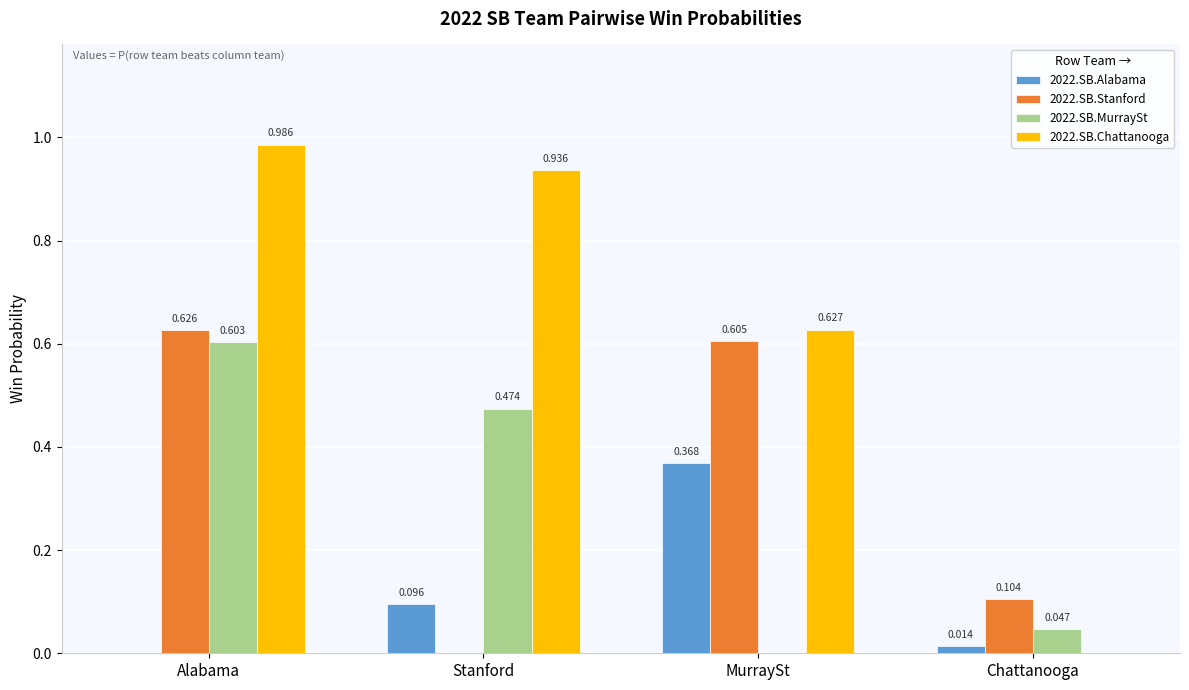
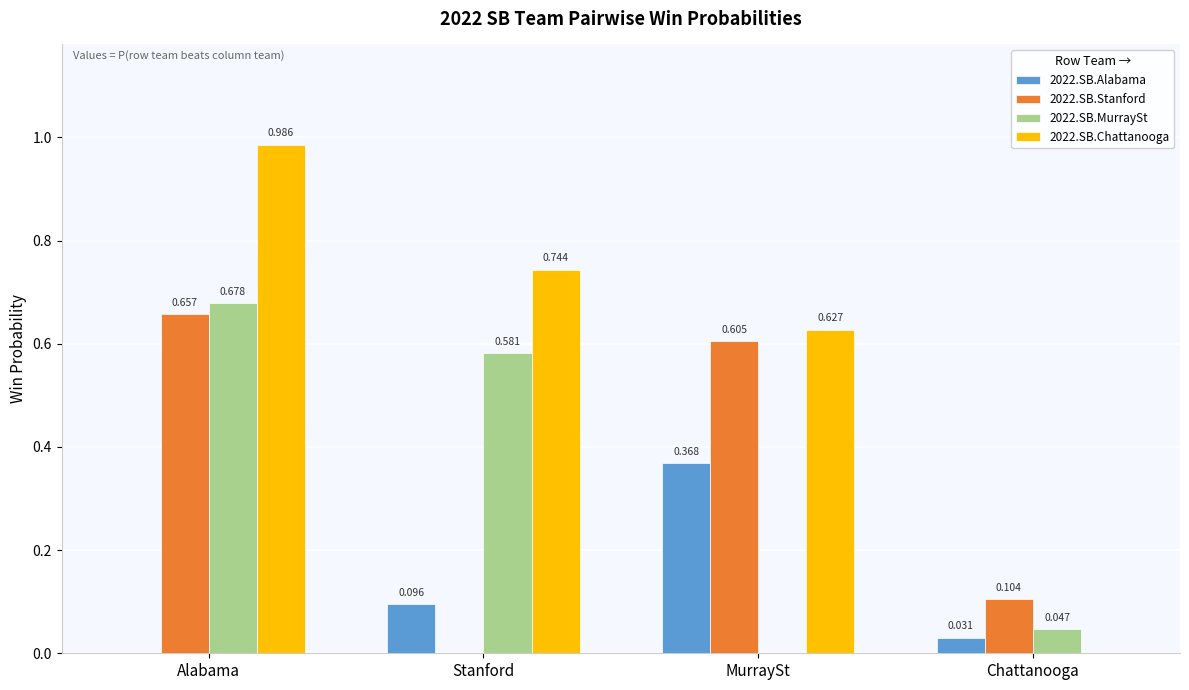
2022.SB.Stanford, Alabama: 0.626 -> 0.657
2022.SB.MurraySt, Alabama: 0.603 -> 0.678
2022.SB.MurraySt, Stanford: 0.474 -> 0.581
2022.SB.Chattanooga, Stanford: 0.936 -> 0.744
2022.SB.Alabama, Chattanooga: 0.014 -> 0.031
